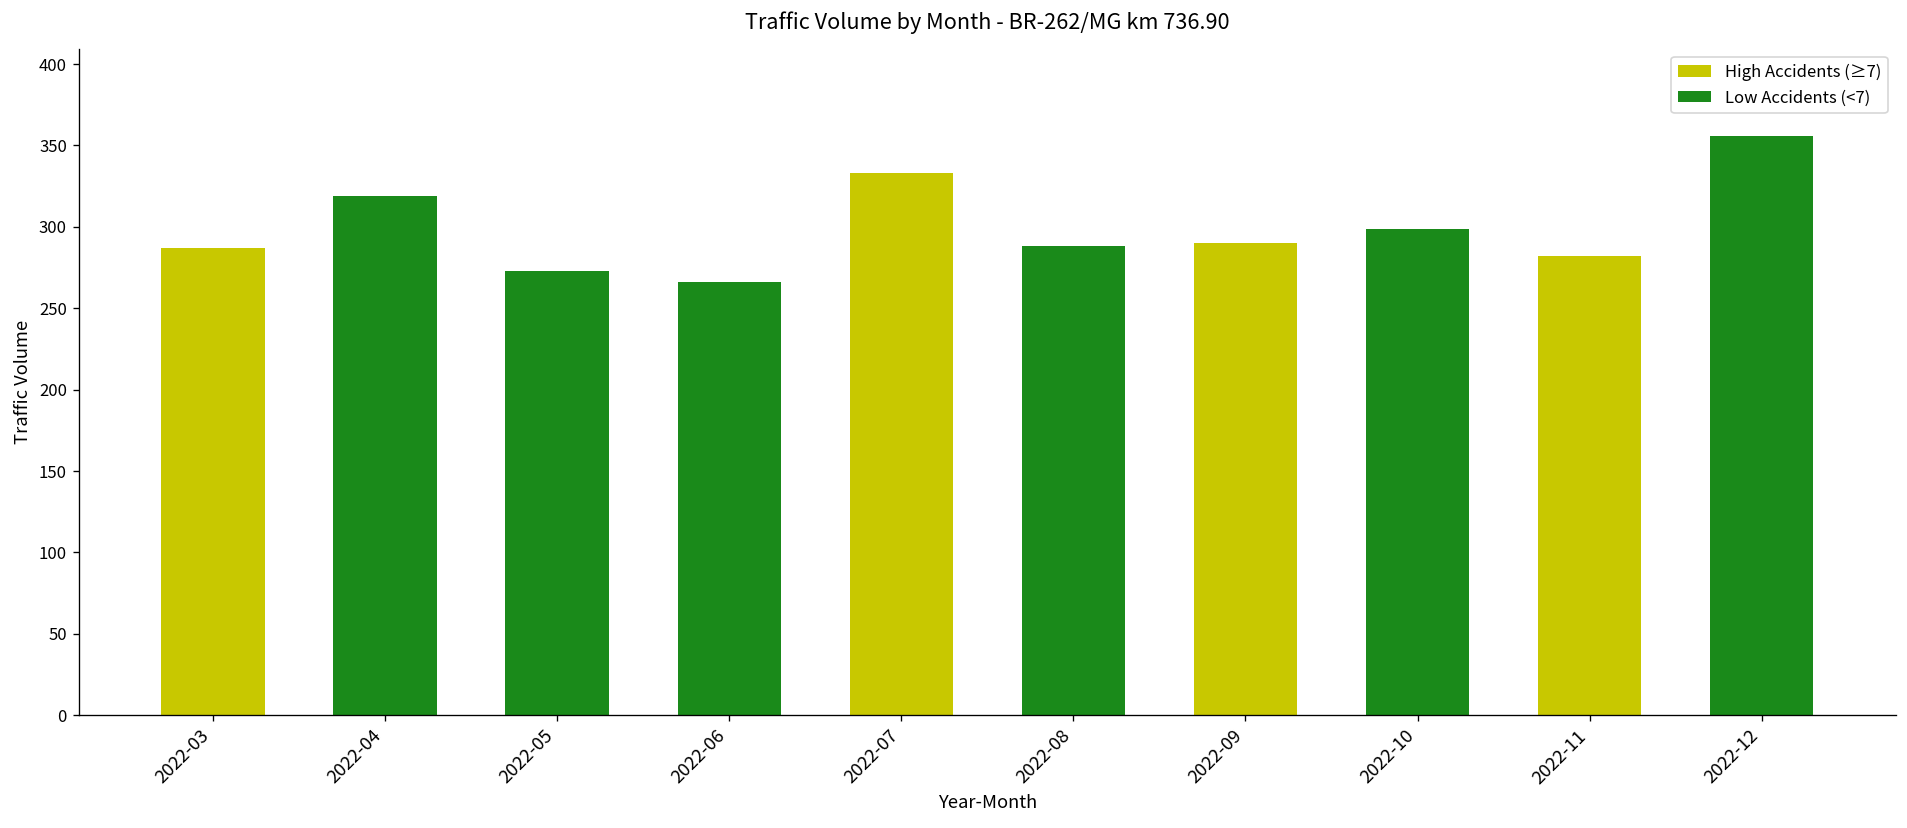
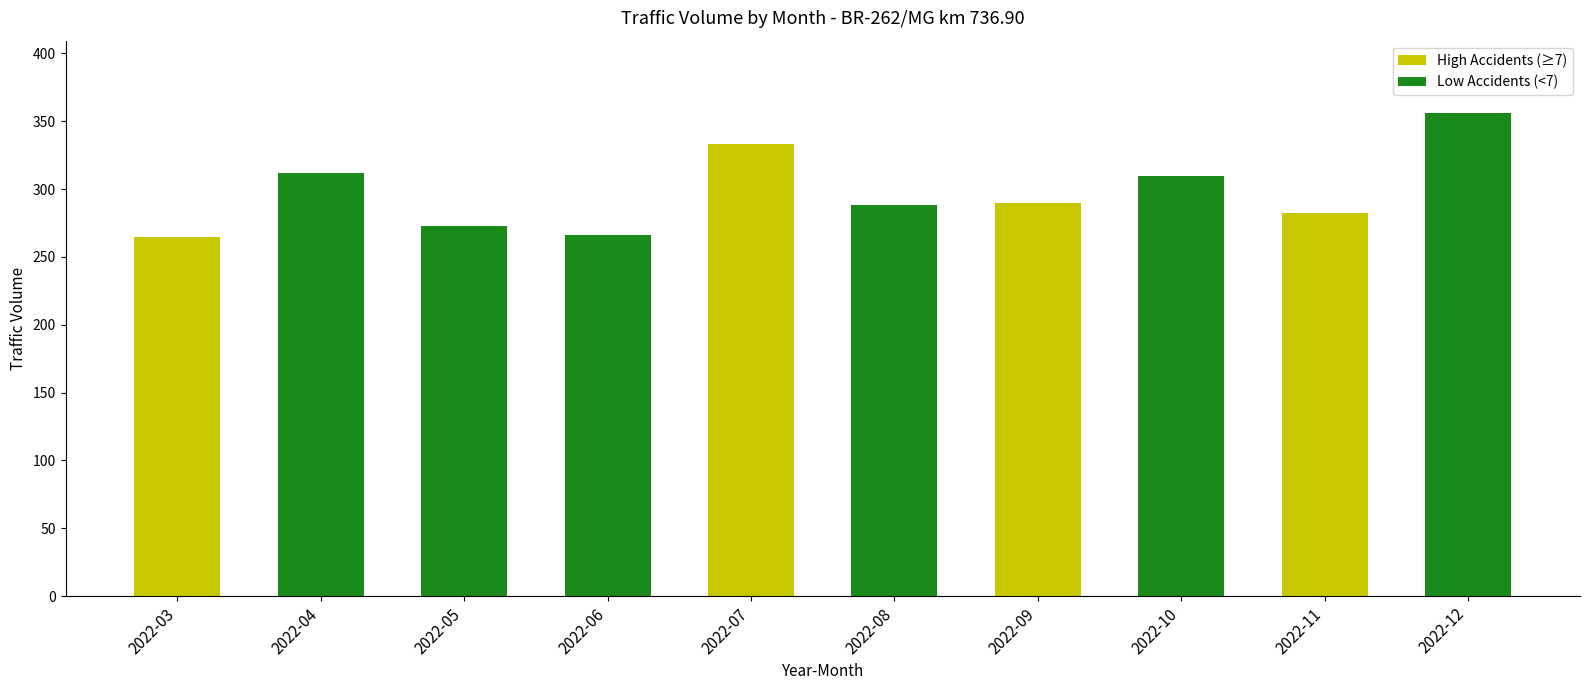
2022-03: 287 -> 265
2022-04: 319 -> 312
2022-10: 299 -> 310
